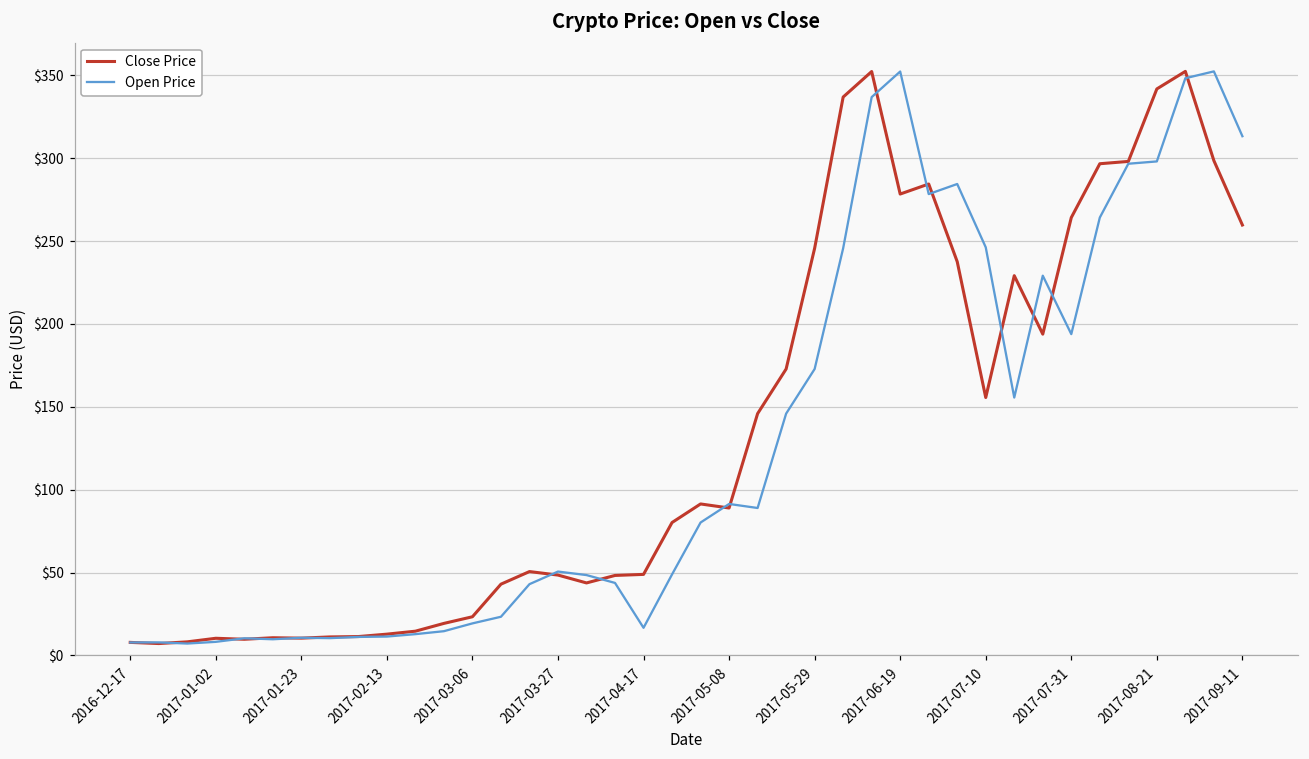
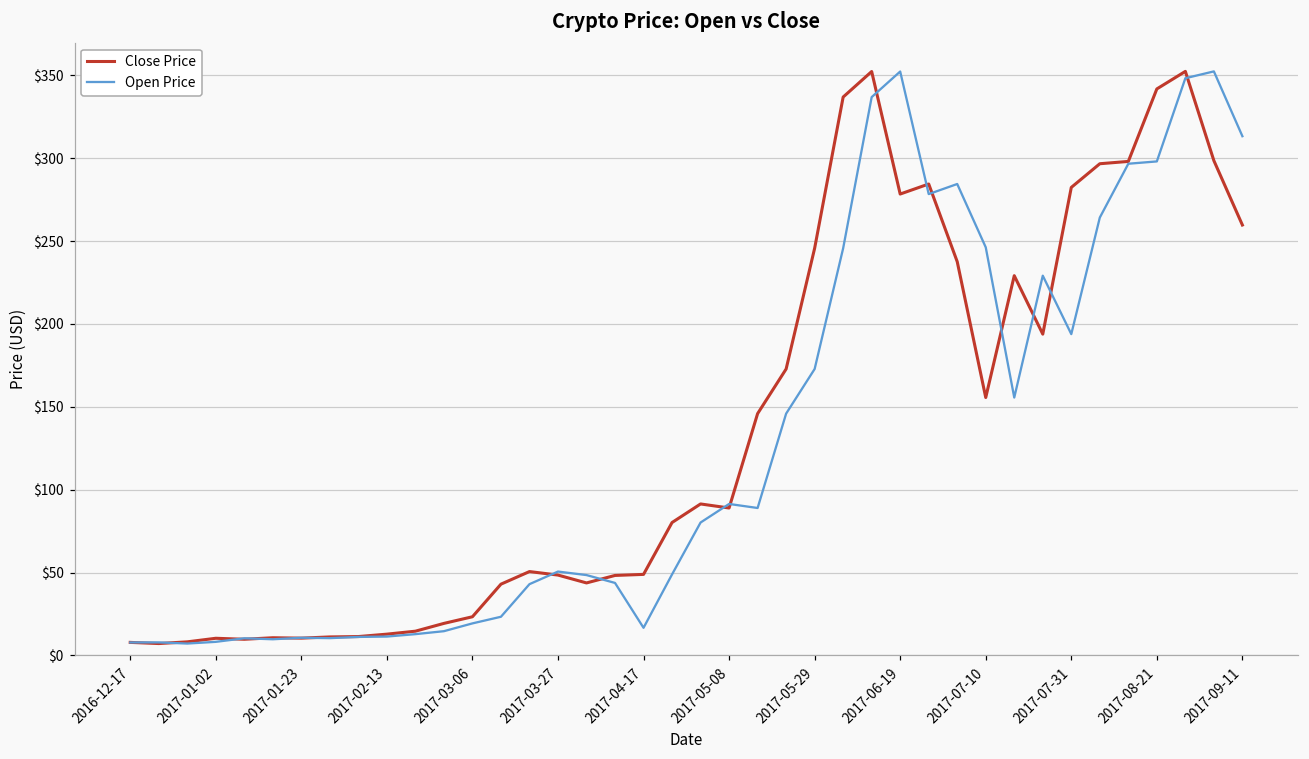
Close Price, 2017-07-31: $264 -> $282
